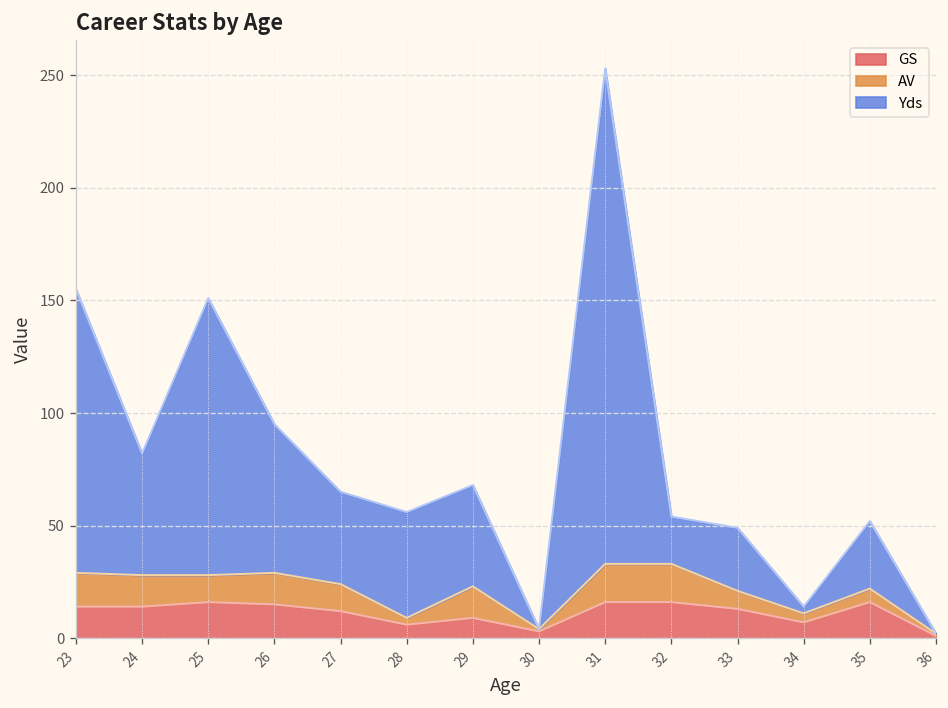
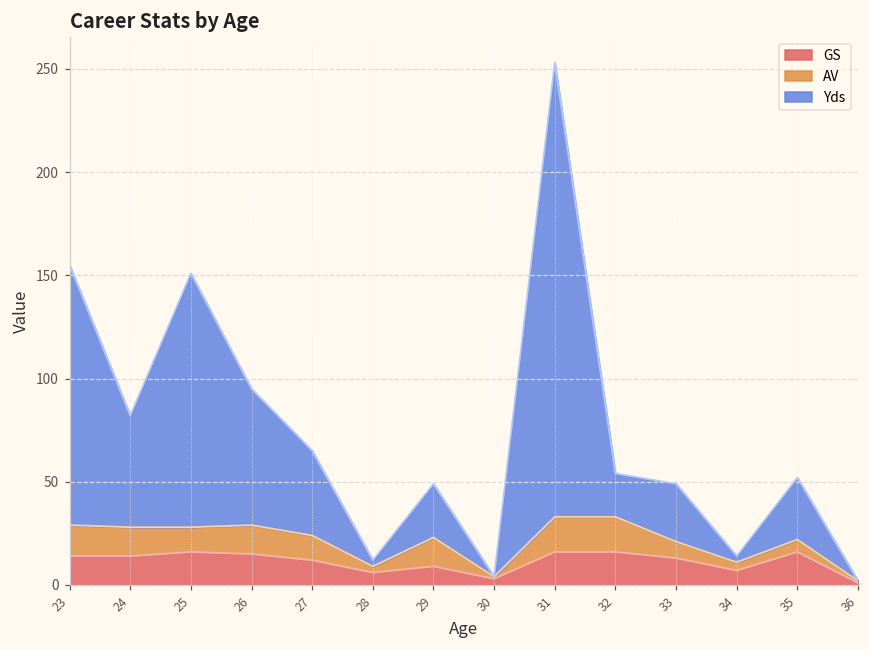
Yds, 28: 47 -> 3
Yds, 29: 45 -> 26
